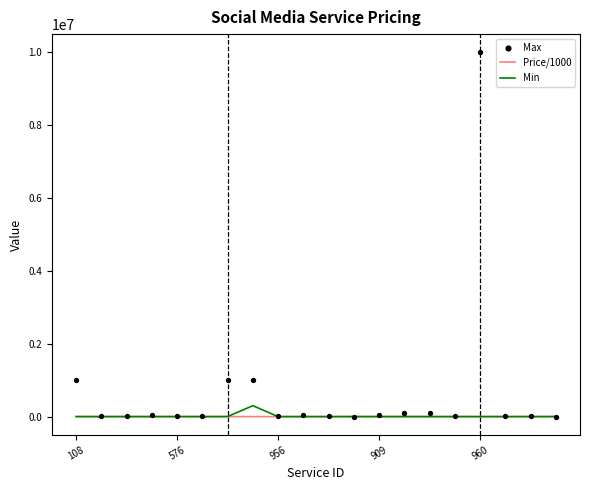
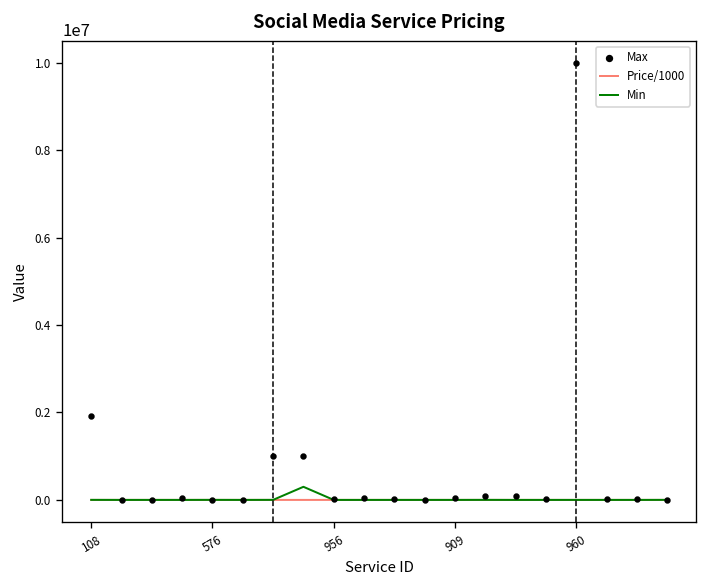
Max, 108: 1000000 -> 1900000
